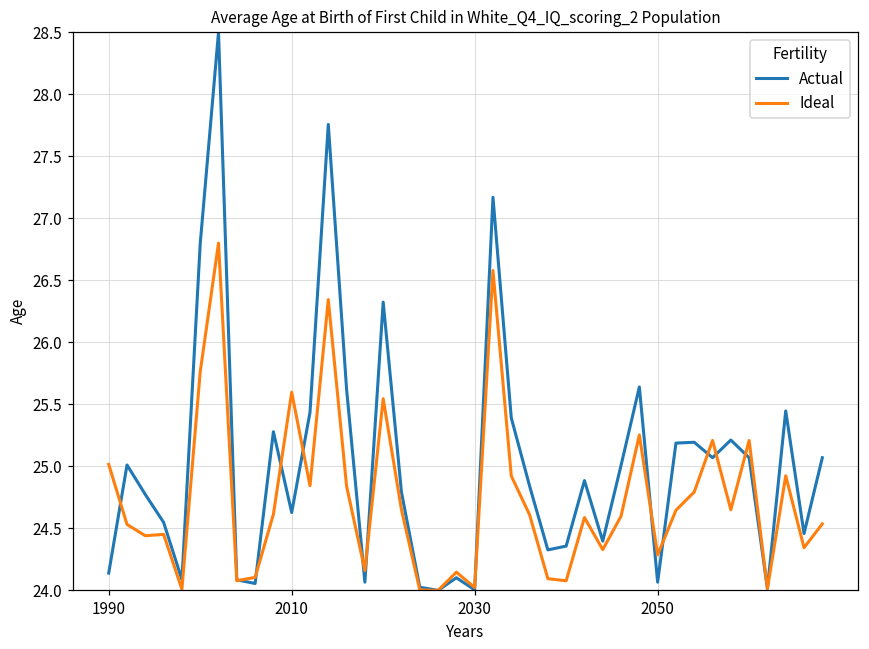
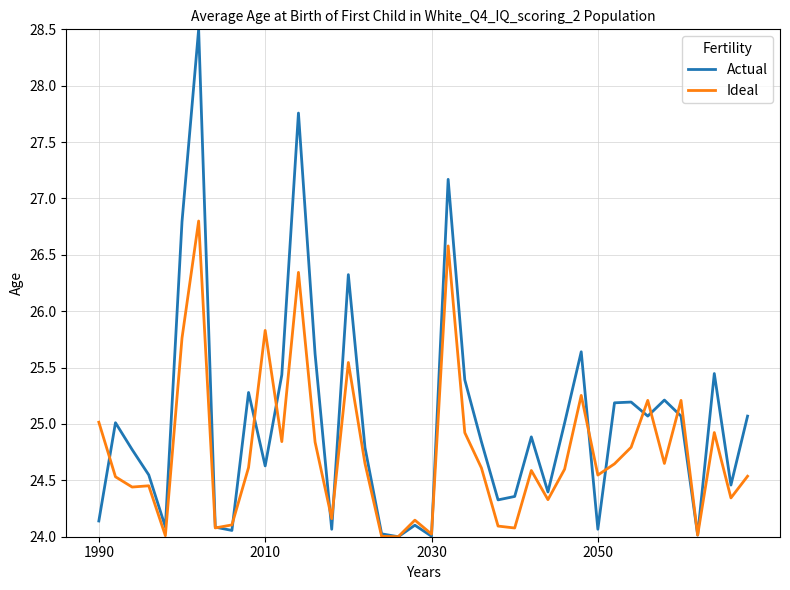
Ideal, 2010: 25.60 -> 25.83
Ideal, 2050: 24.29 -> 24.55
